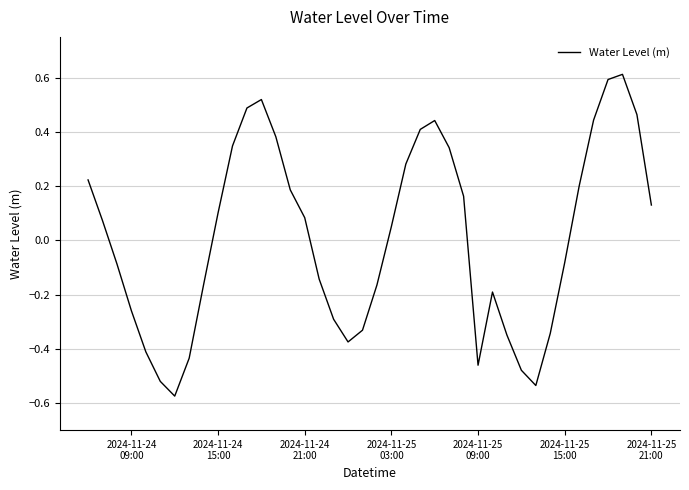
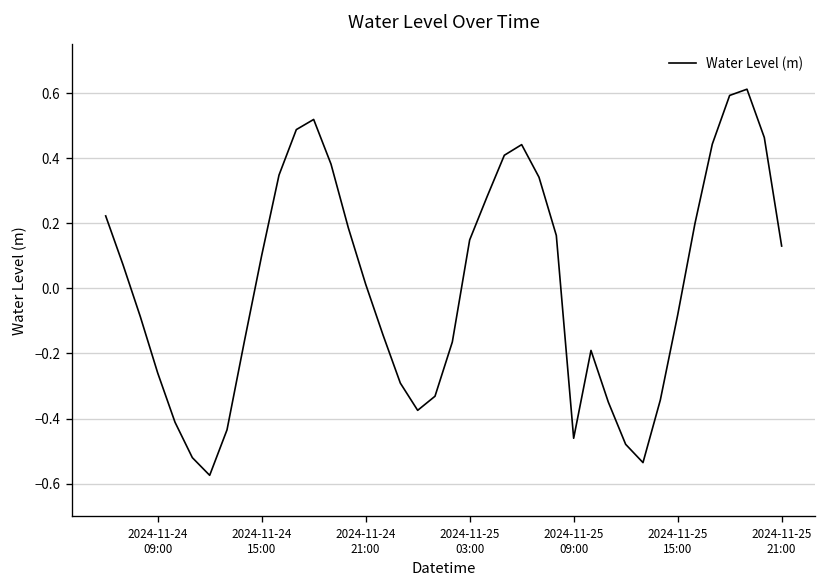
2024-11-24 21:00: 0.08 -> 0.01
2024-11-25 03:00: 0.05 -> 0.15
